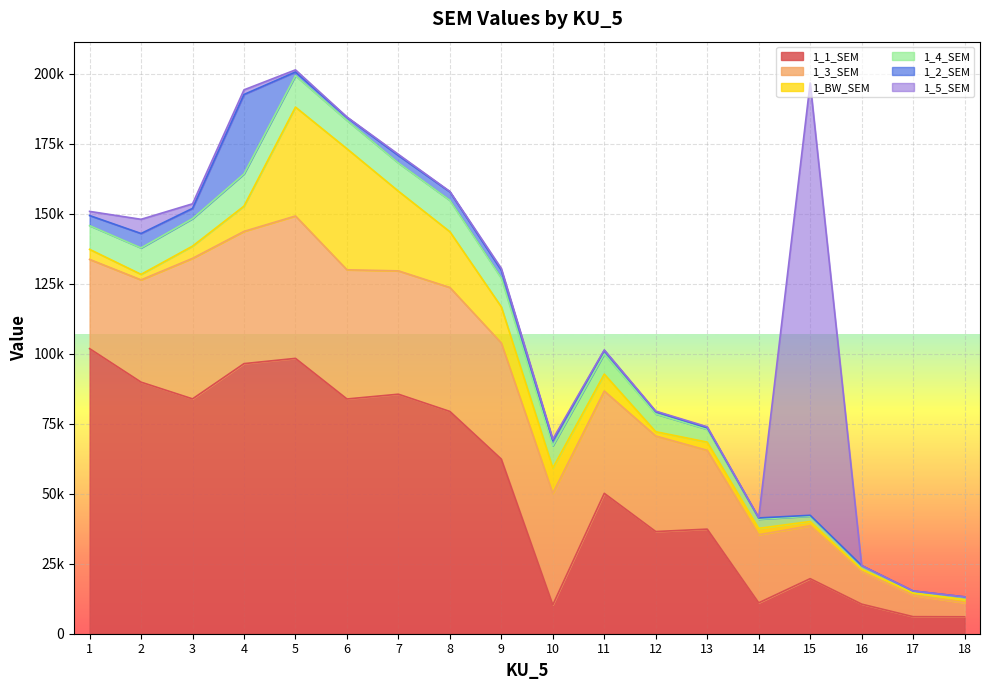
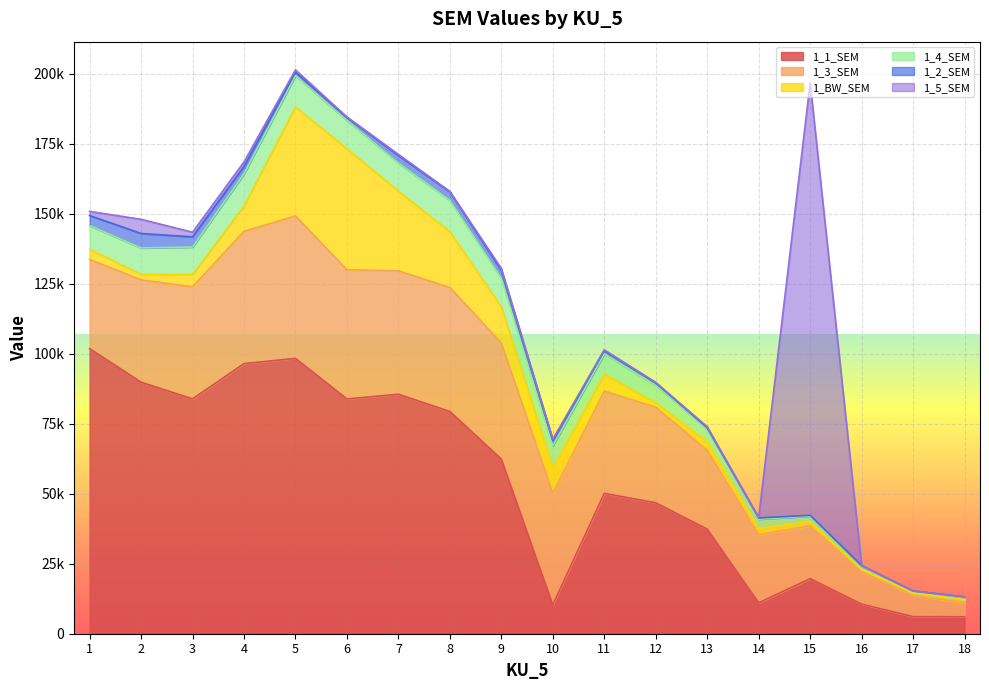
1_3_SEM, 3: 50000 -> 40000
1_2_SEM, 4: 28000 -> 3000
1_1_SEM, 12: 36000 -> 47000
